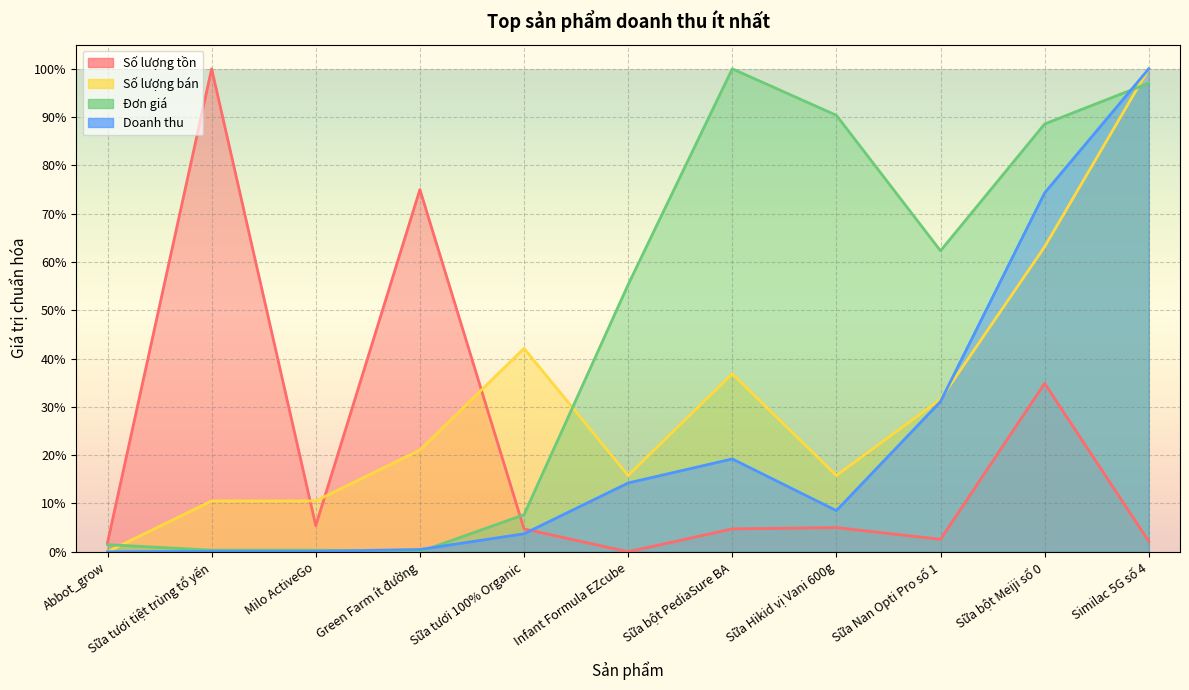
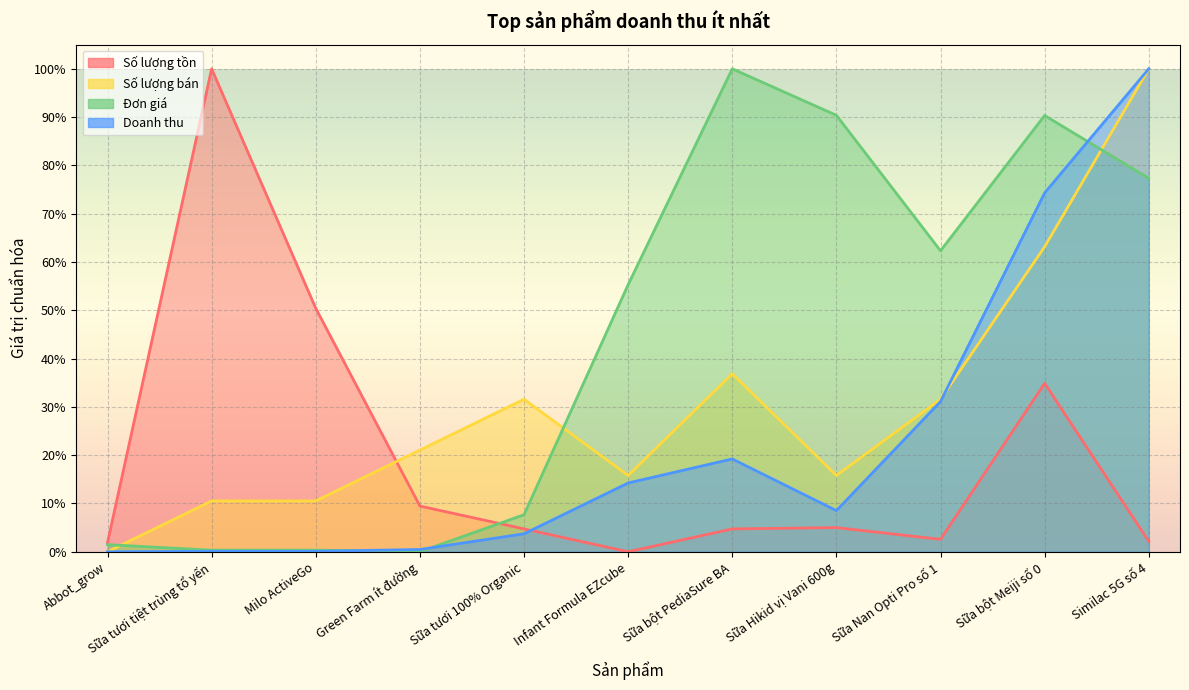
Số lượng tồn, Milo ActiveGo: 5% -> 50%
Số lượng tồn, Green Farm ít đường: 75% -> 9%
Số lượng bán, Sữa tươi 100% Organic: 42% -> 32%
Đơn giá, Sữa bột Meiji số 0: 89% -> 90%
Đơn giá, Similac 5G số 4: 97% -> 77%
